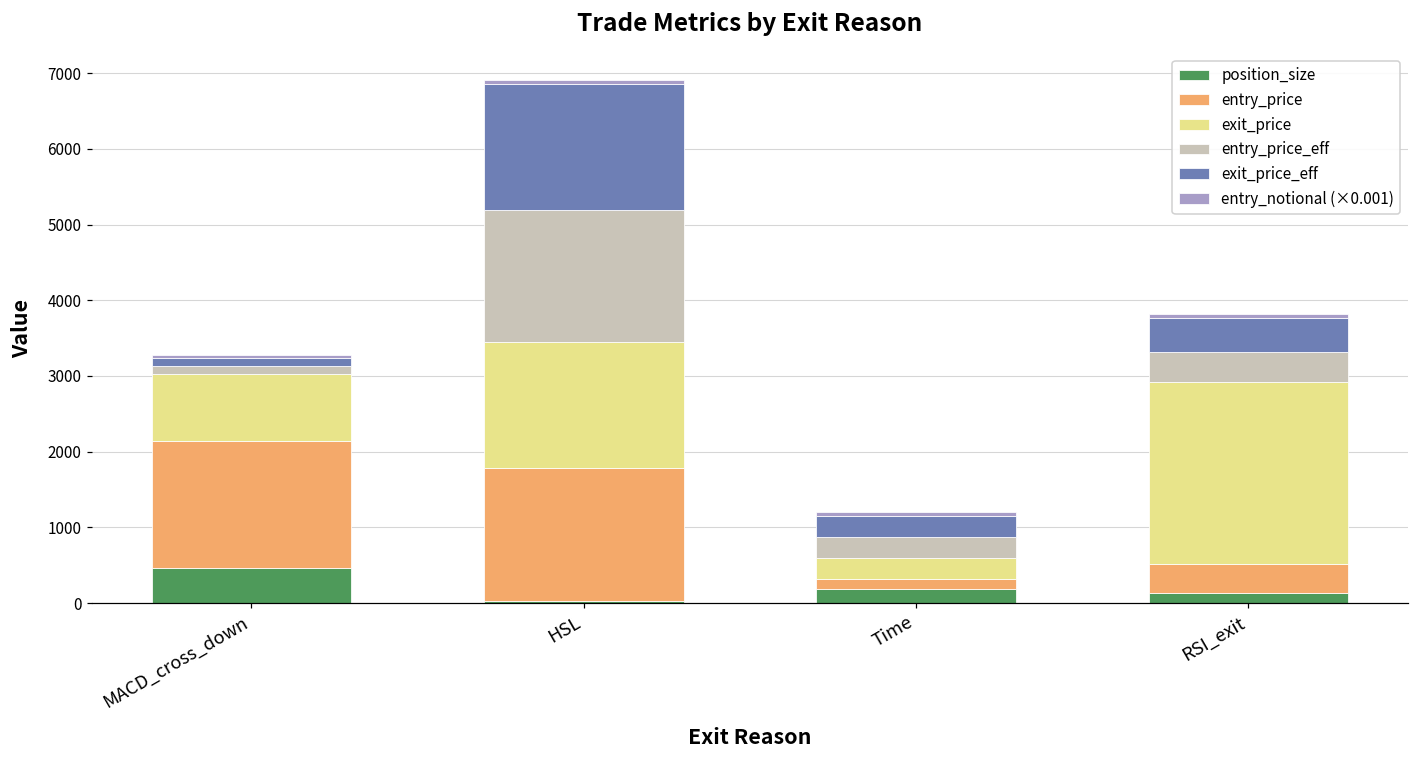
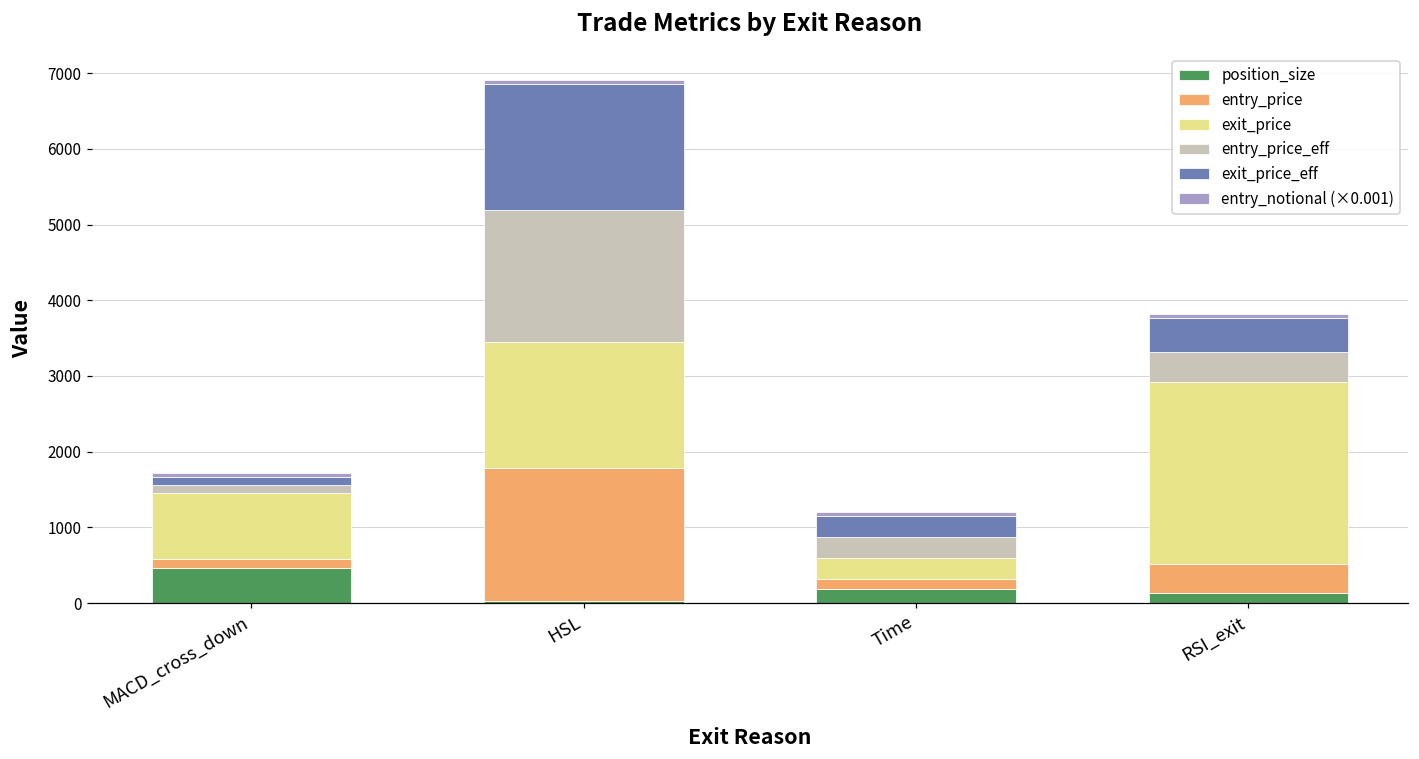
entry_price, MACD_cross_down: 1700 -> 100
